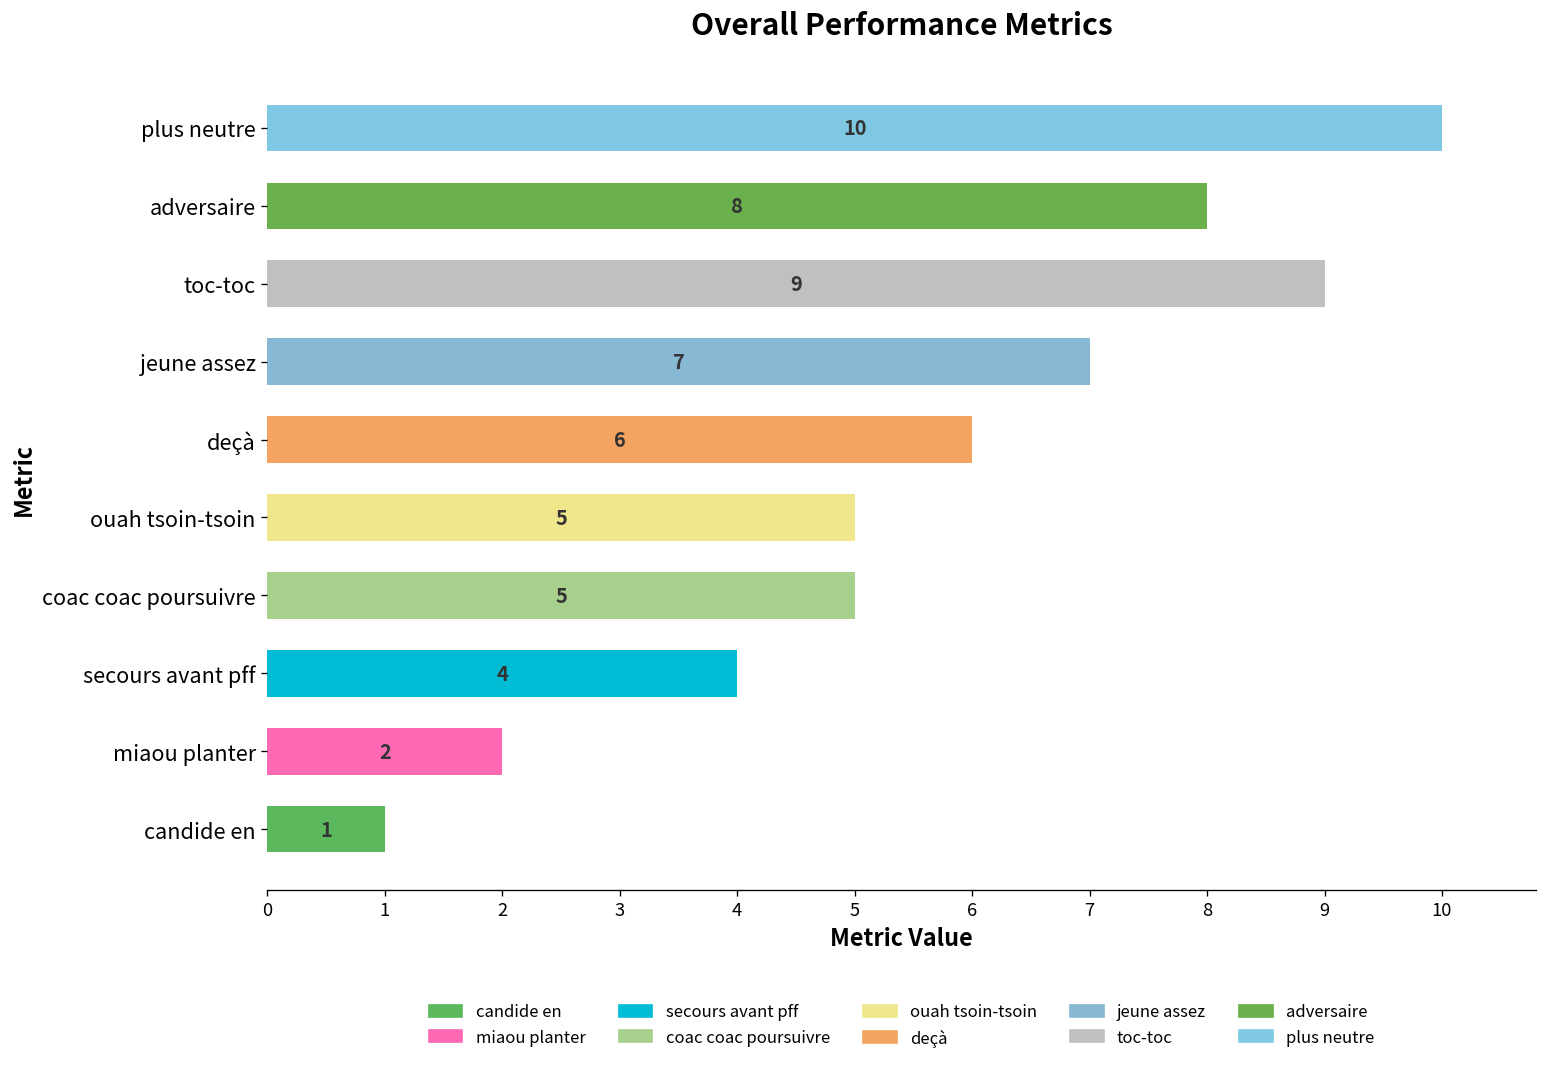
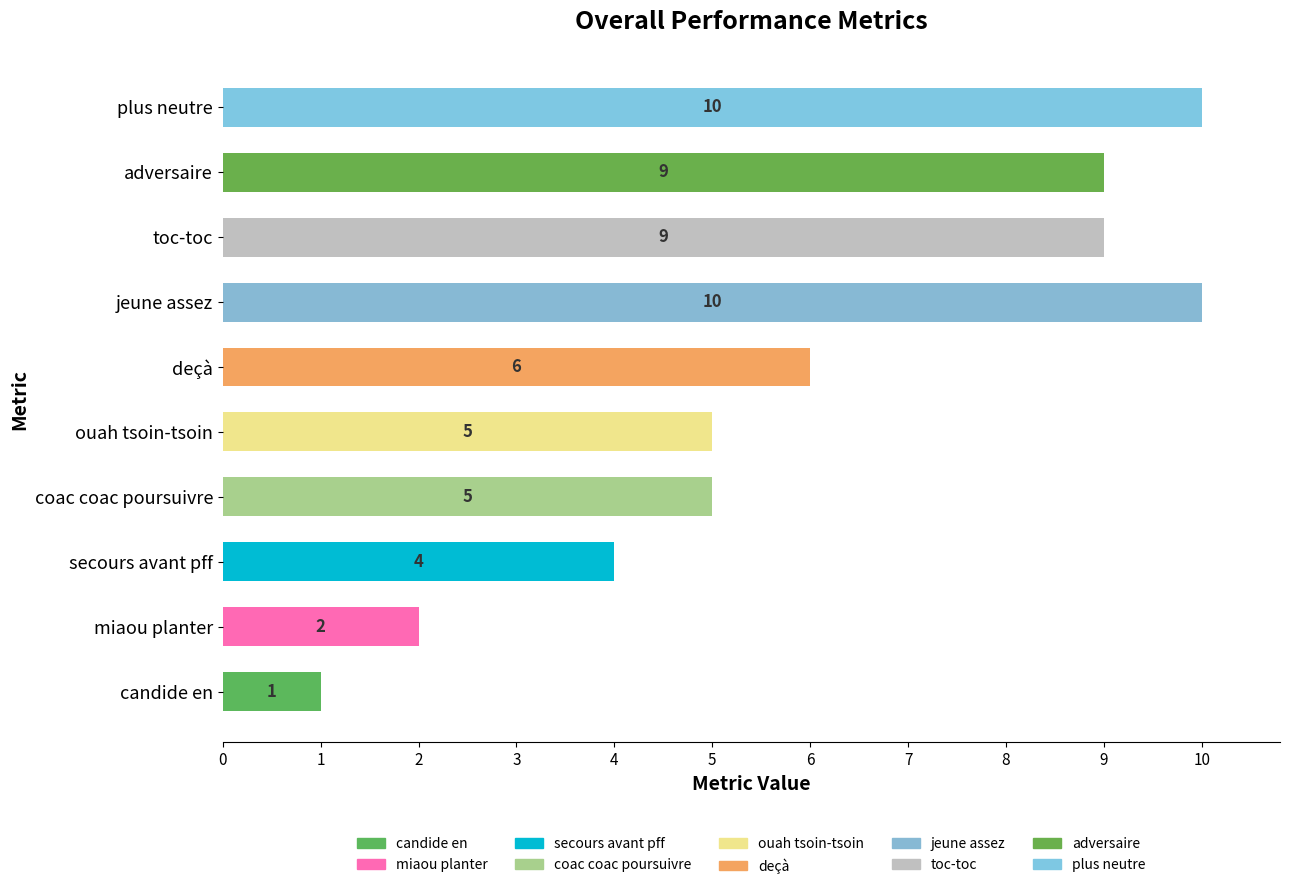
adversaire: 8 -> 9
jeune assez: 7 -> 10
